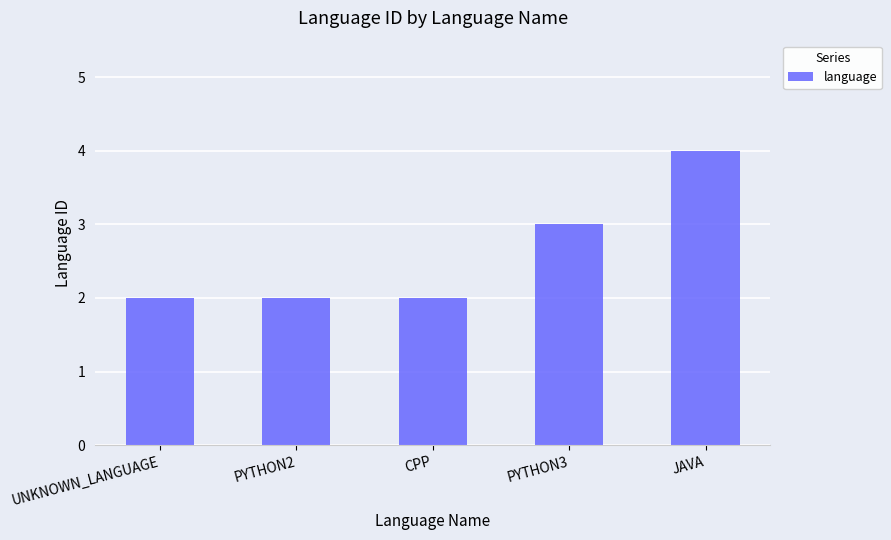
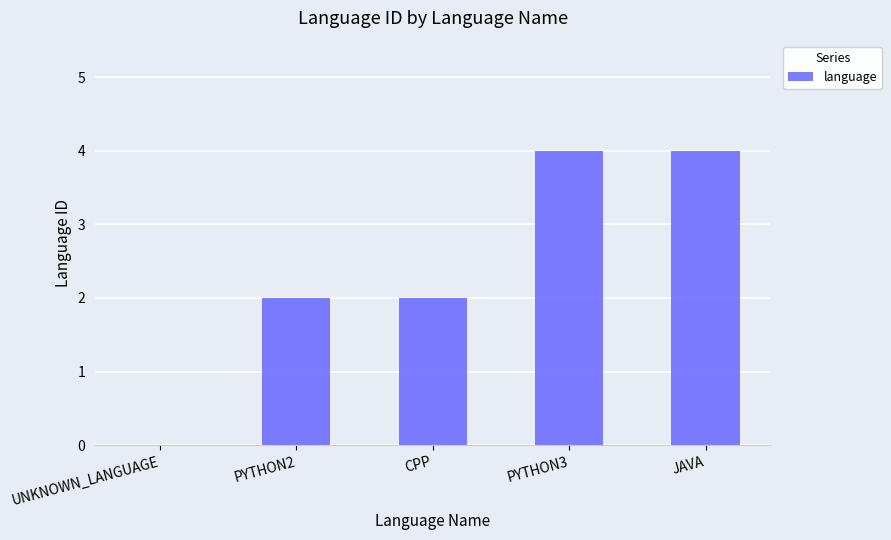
UNKNOWN_LANGUAGE: 2 -> 0
PYTHON3: 3 -> 4
